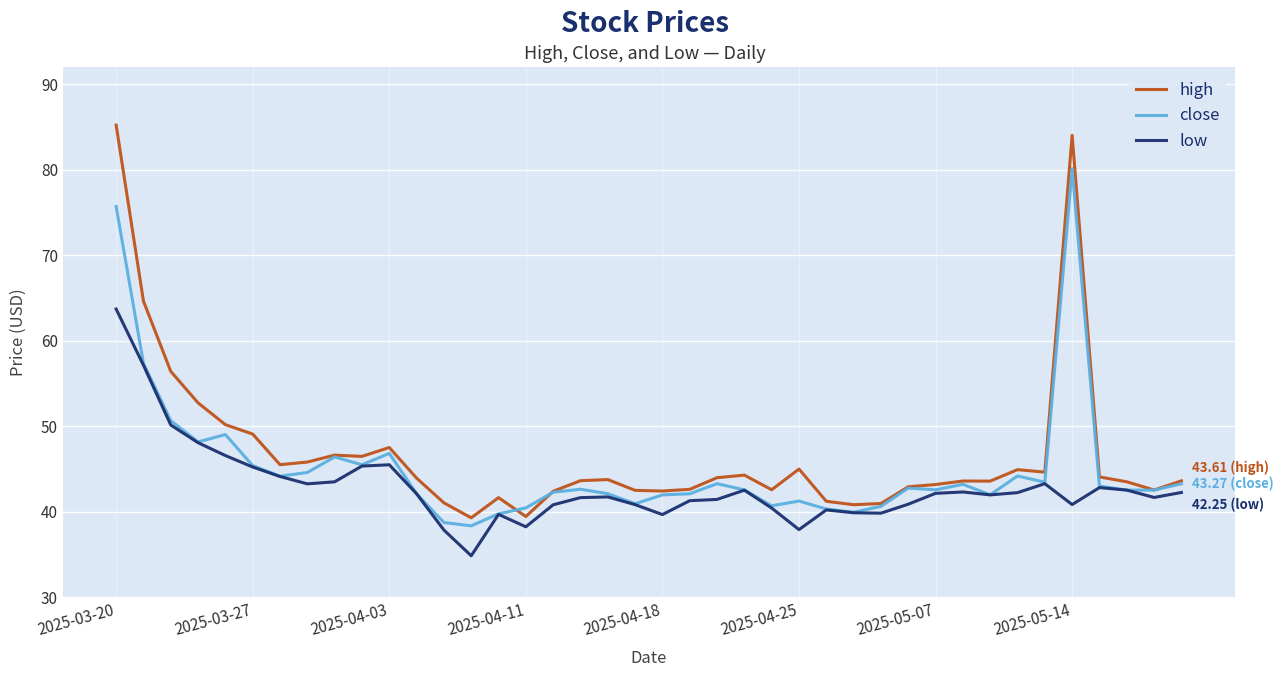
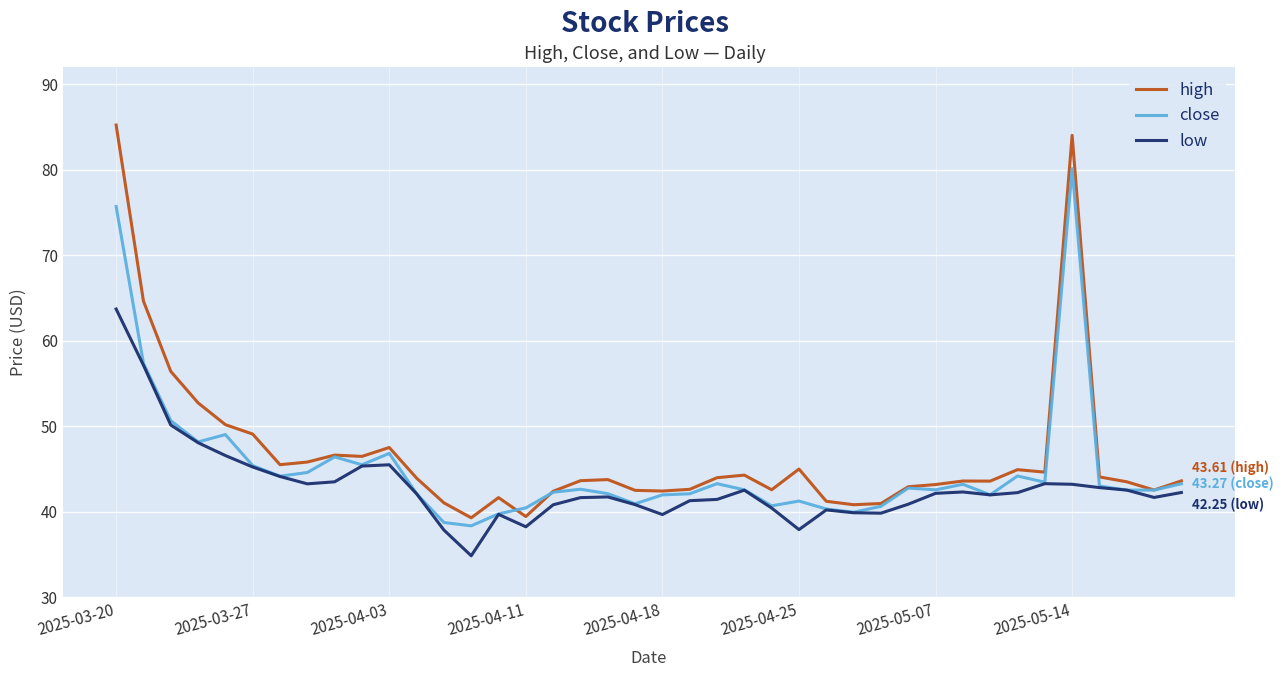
low, 2025-05-14: 41 -> 43
